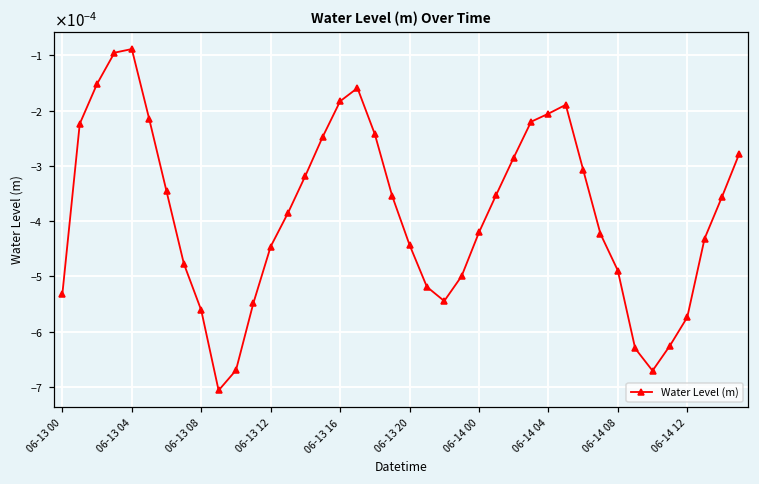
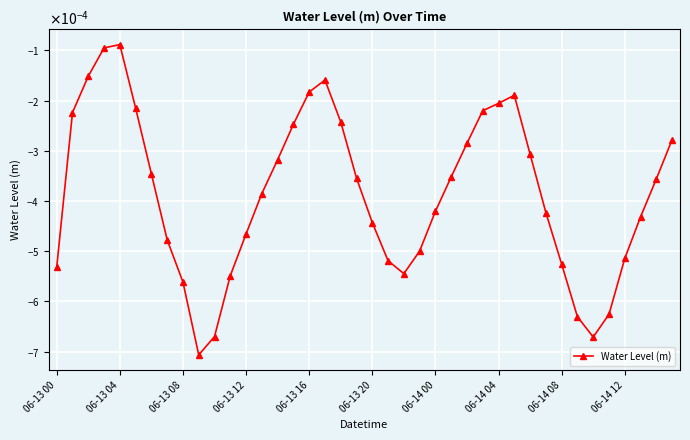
06-13 12: -0.00045 -> -0.00047
06-14 08: -0.00049 -> -0.00053
06-14 12: -0.00057 -> -0.00051
